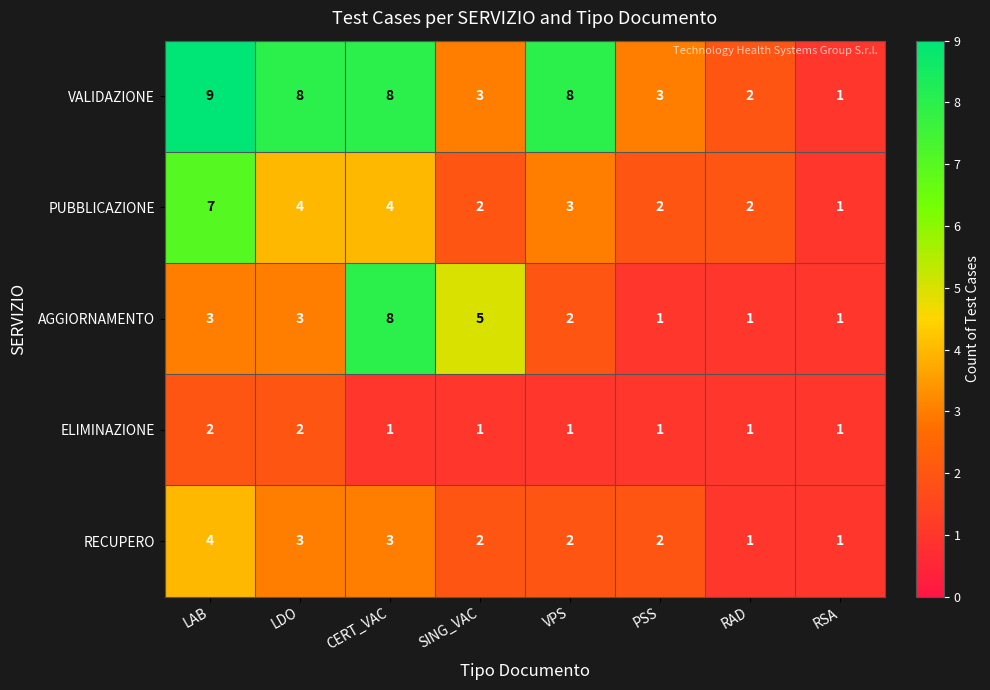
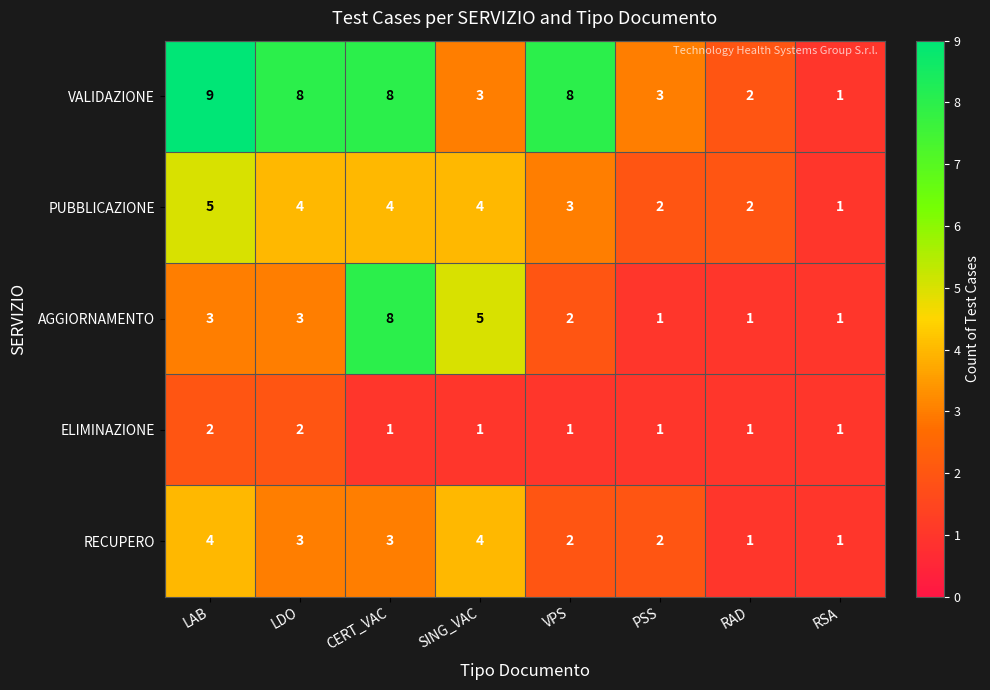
PUBBLICAZIONE, LAB: 7 -> 5
PUBBLICAZIONE, SING_VAC: 2 -> 4
RECUPERO, SING_VAC: 2 -> 4
